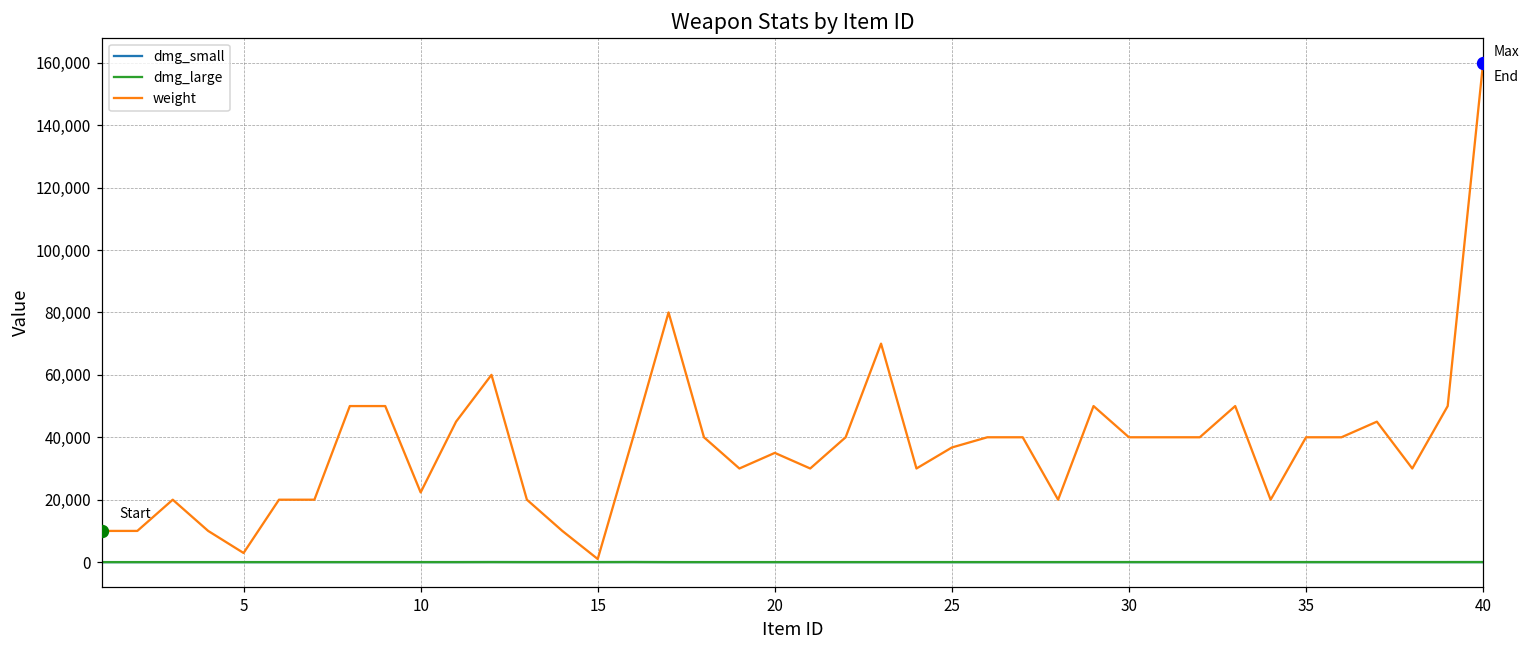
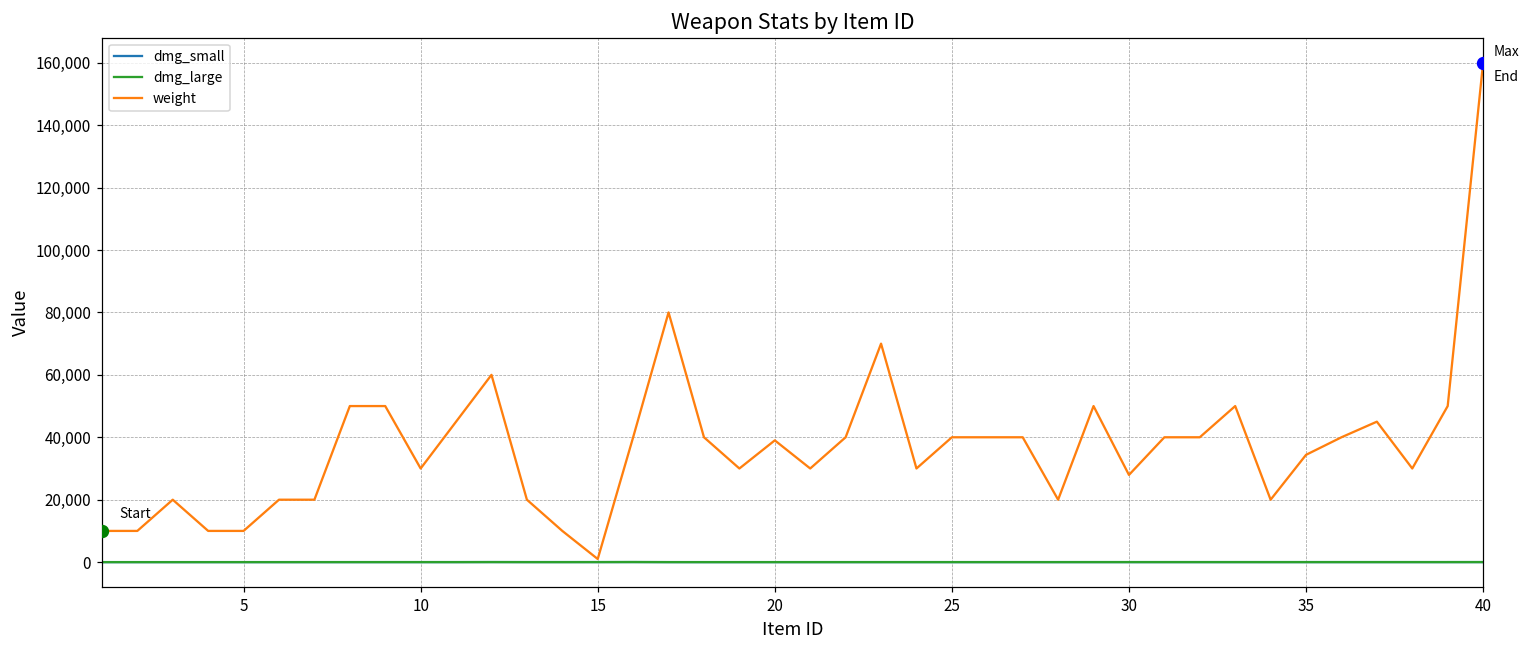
weight, 5: 3,000 -> 10,000
weight, 10: 22,000 -> 30,000
weight, 20: 35,000 -> 39,000
weight, 25: 37,000 -> 40,000
weight, 30: 40,000 -> 28,000
weight, 35: 40,000 -> 34,000
